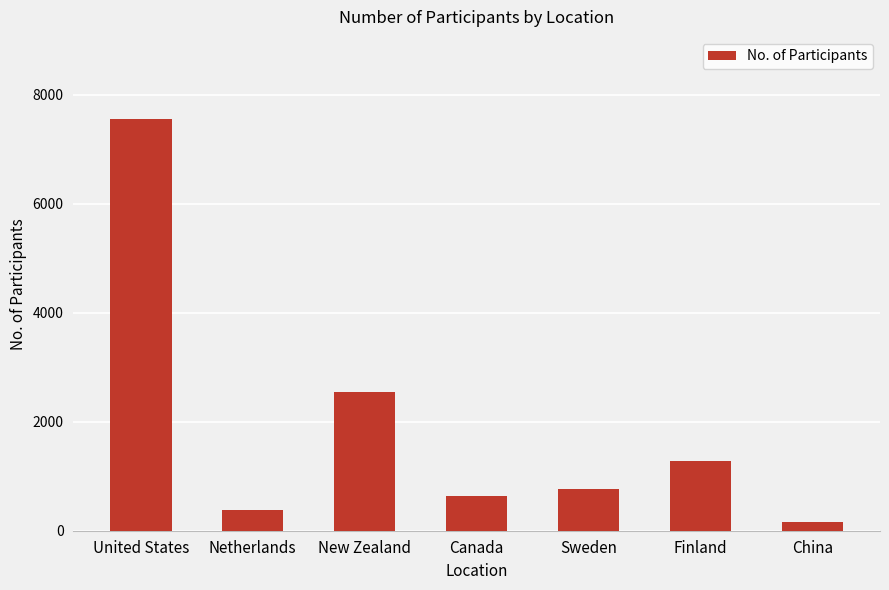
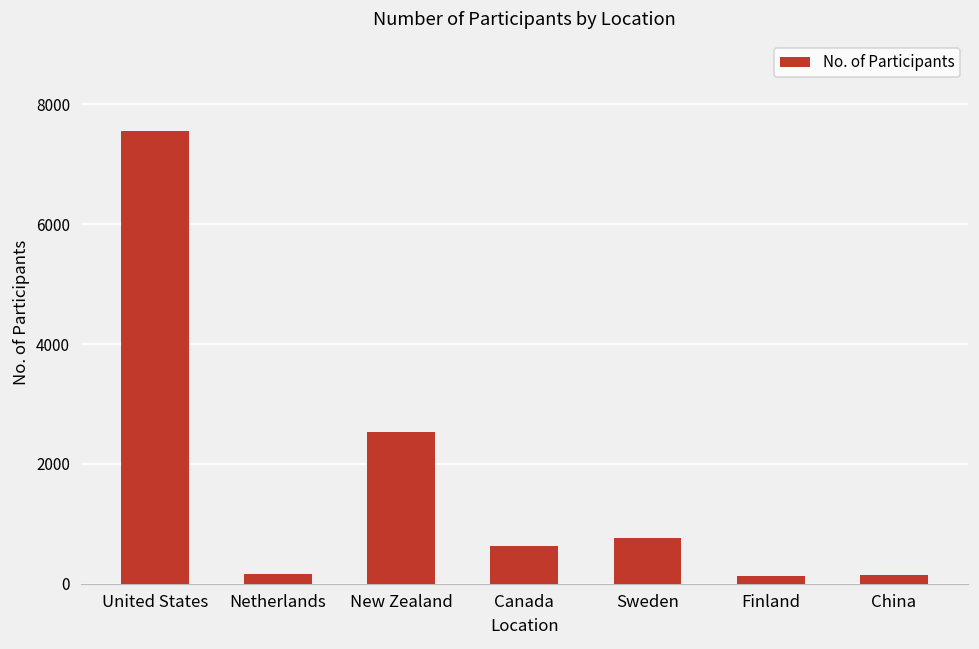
Netherlands: 400 -> 200
Finland: 1300 -> 100
